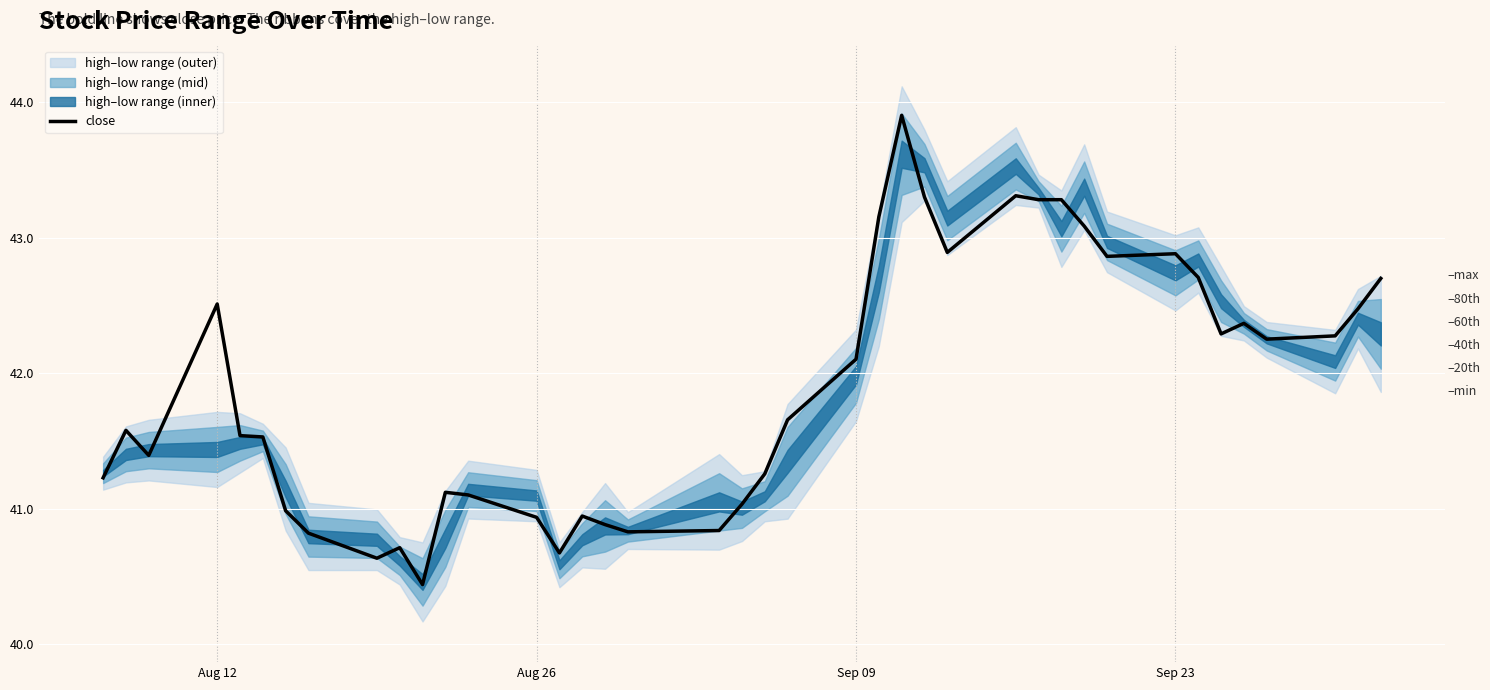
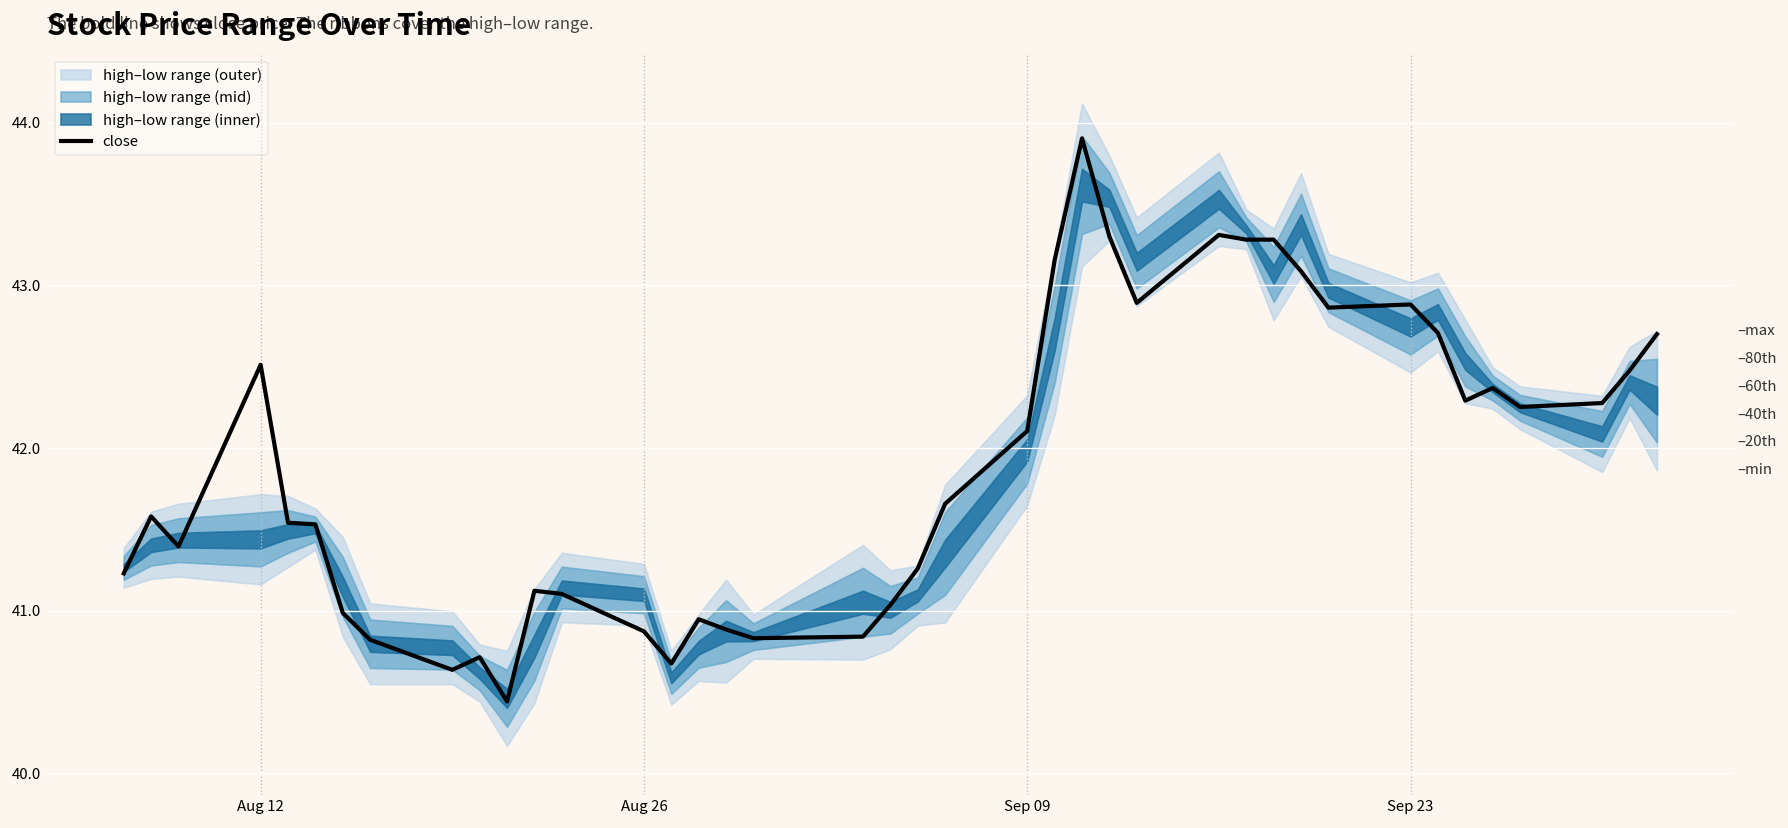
close, Aug 26: 40.94 -> 40.87
